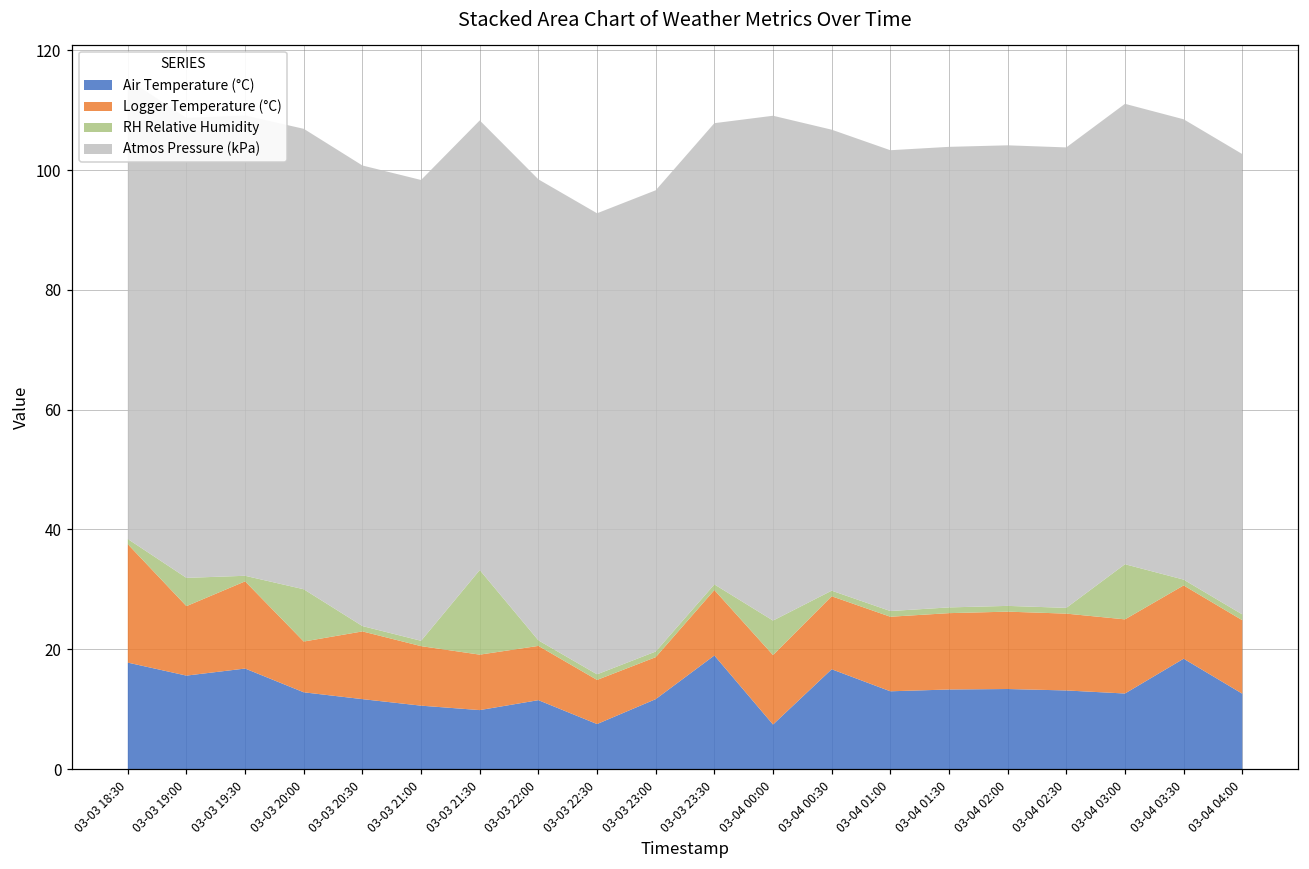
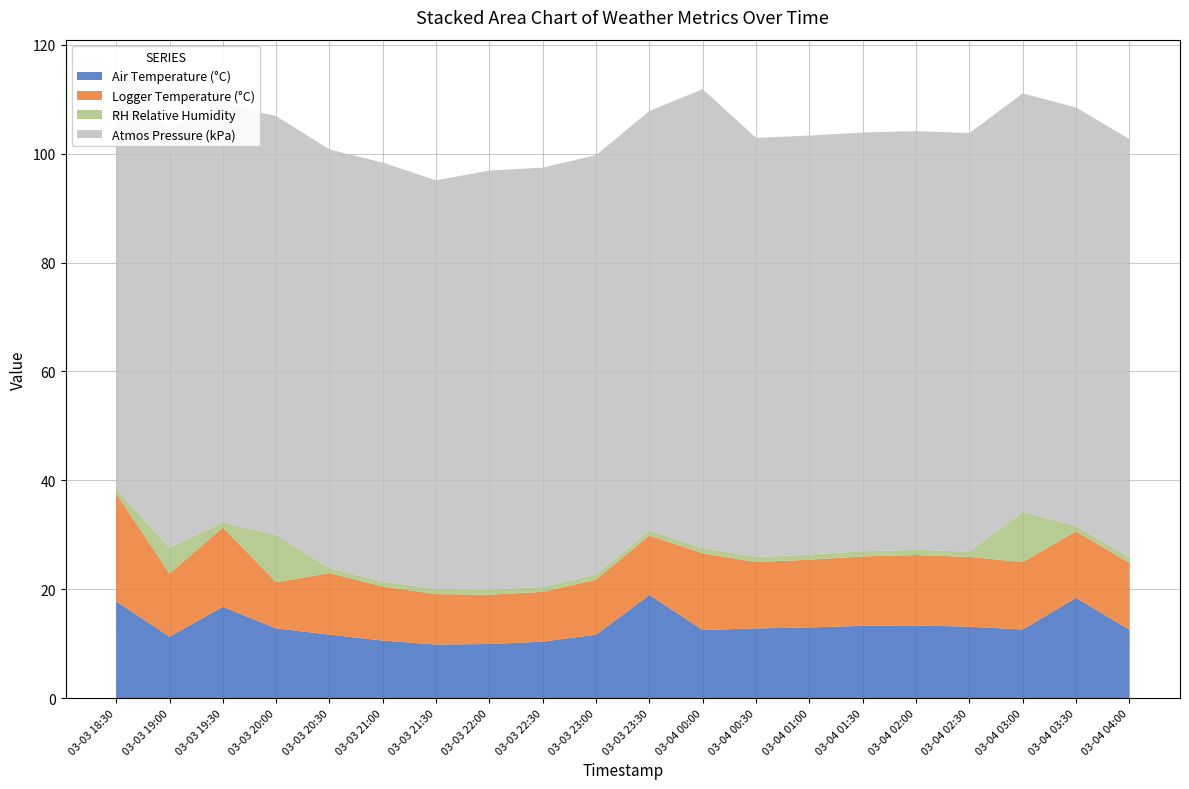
Air Temperature (°C), 03-03 19:00: 16 -> 11
RH Relative Humidity, 03-03 21:30: 14 -> 1
Air Temperature (°C), 03-03 22:00: 12 -> 10
Air Temperature (°C), 03-03 22:30: 8 -> 10
Logger Temperature (°C), 03-03 22:30: 7 -> 9
Logger Temperature (°C), 03-03 23:00: 7 -> 10
Air Temperature (°C), 03-04 00:00: 7 -> 13
Logger Temperature (°C), 03-04 00:00: 12 -> 14
RH Relative Humidity, 03-04 00:00: 6 -> 1
Air Temperature (°C), 03-04 00:30: 17 -> 13
